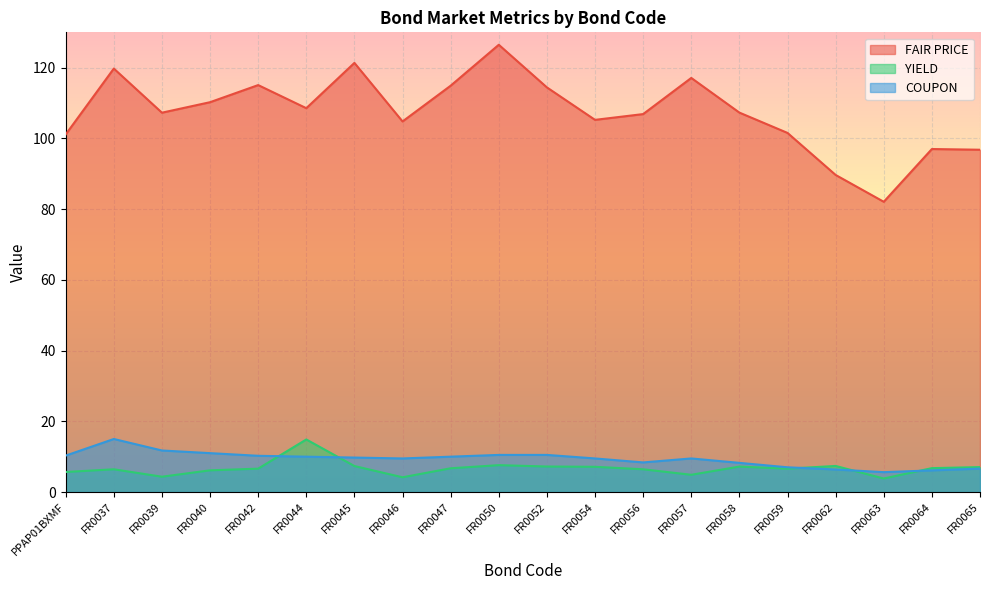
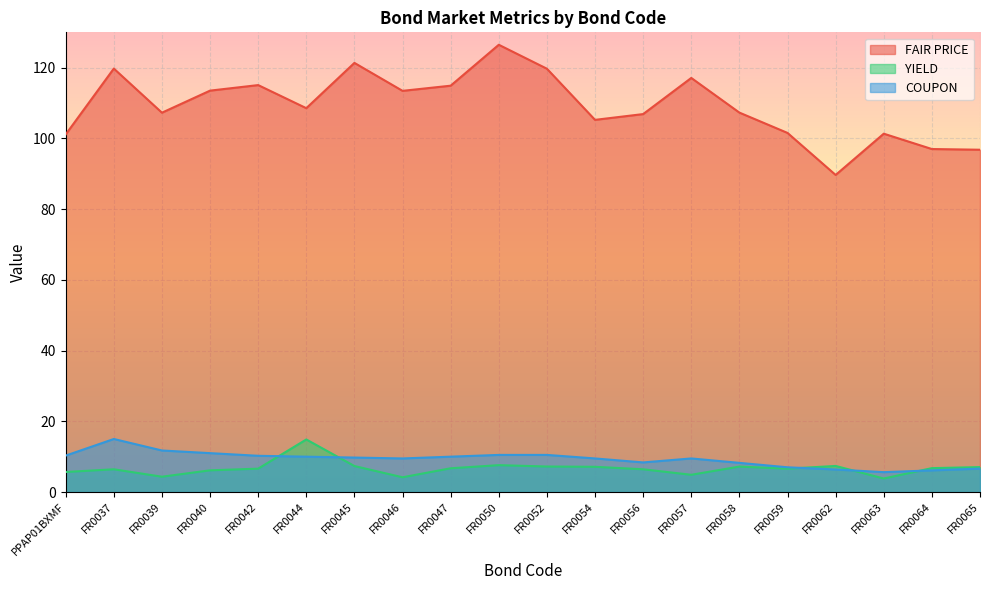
FAIR PRICE, FR0040: 110 -> 114
FAIR PRICE, FR0046: 105 -> 113
FAIR PRICE, FR0052: 114 -> 120
FAIR PRICE, FR0063: 82 -> 101
